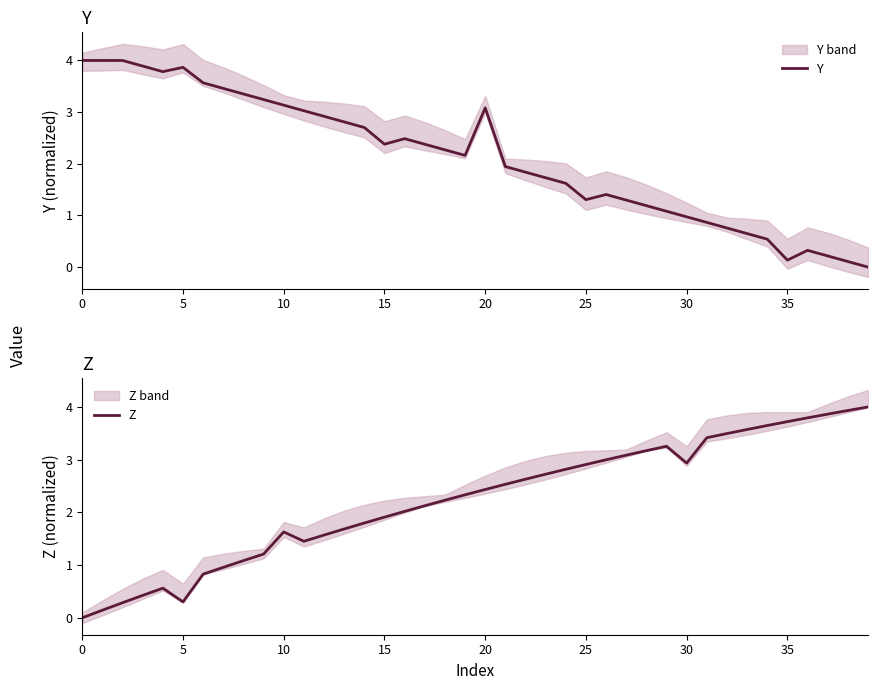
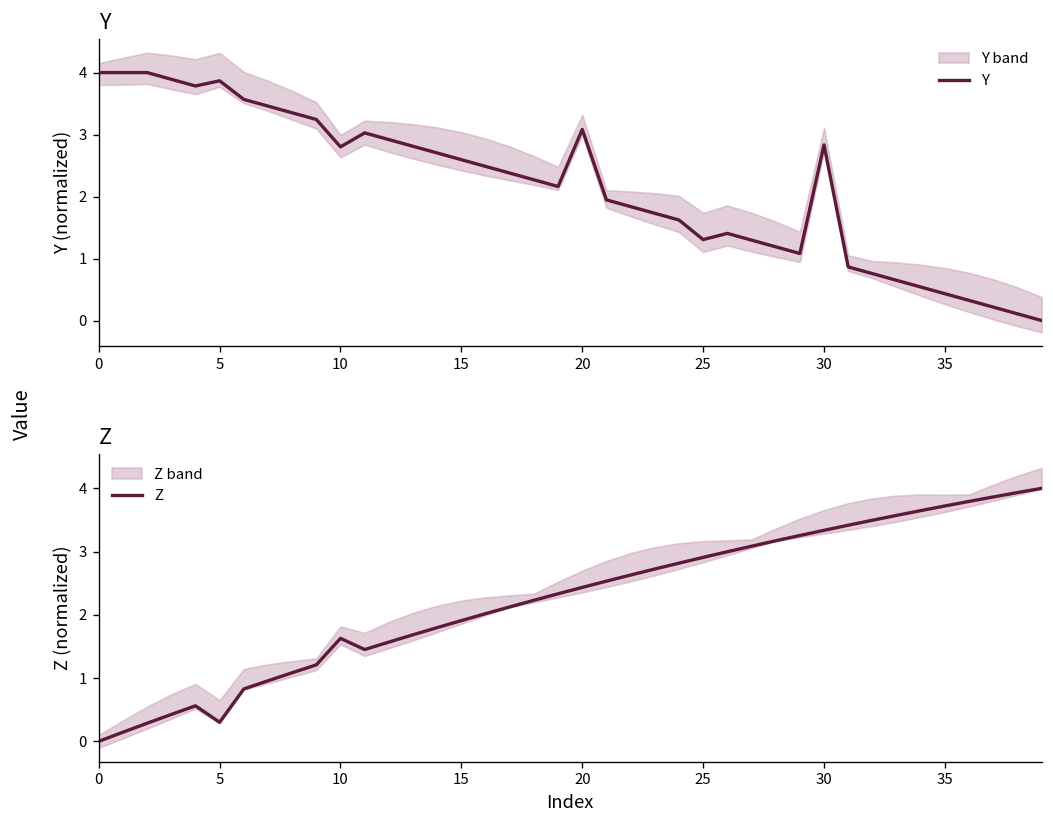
Y, Y, 10: 3.1 -> 2.8
Y, Y, 15: 2.4 -> 2.6
Y, Y, 30: 1.0 -> 2.8
Y, Y, 35: 0.1 -> 0.4
Z, Z, 30: 2.9 -> 3.3
